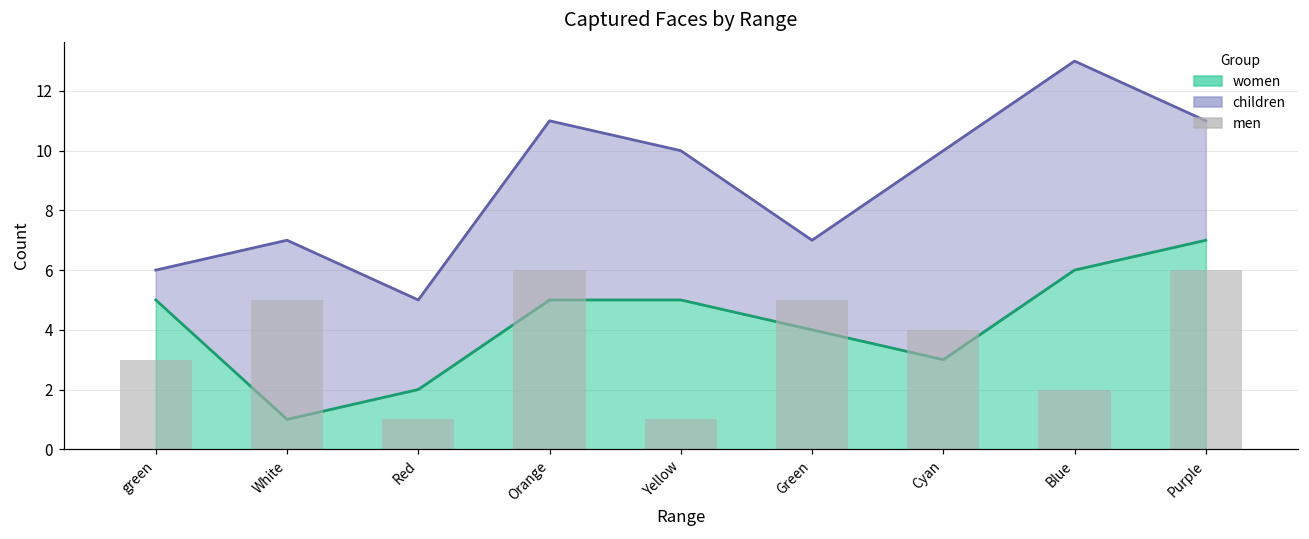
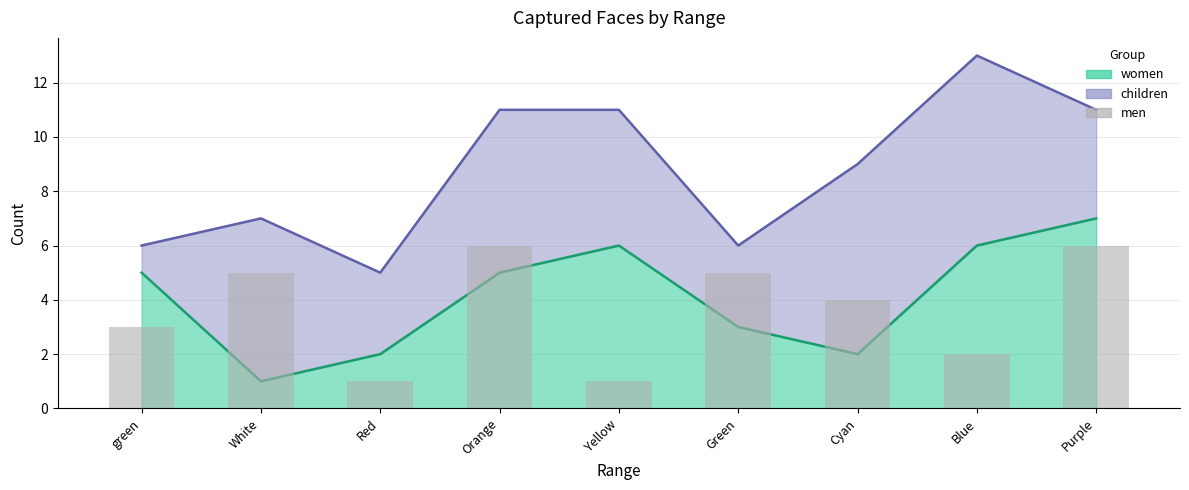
women, Yellow: 5 -> 6
women, Green: 4 -> 3
women, Cyan: 3 -> 2
